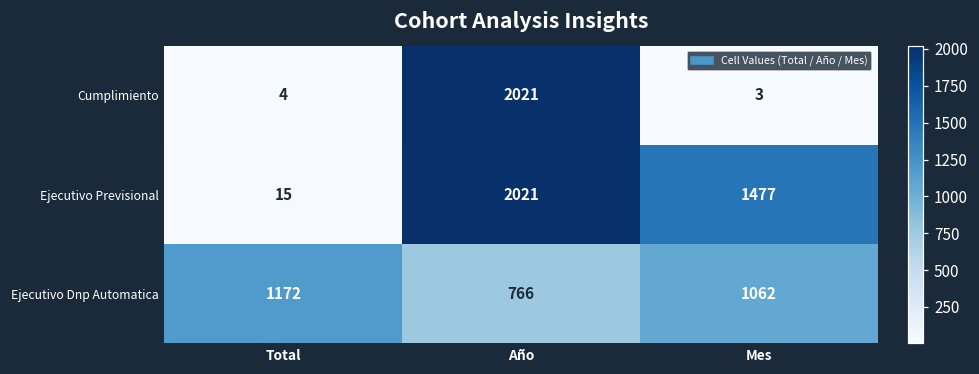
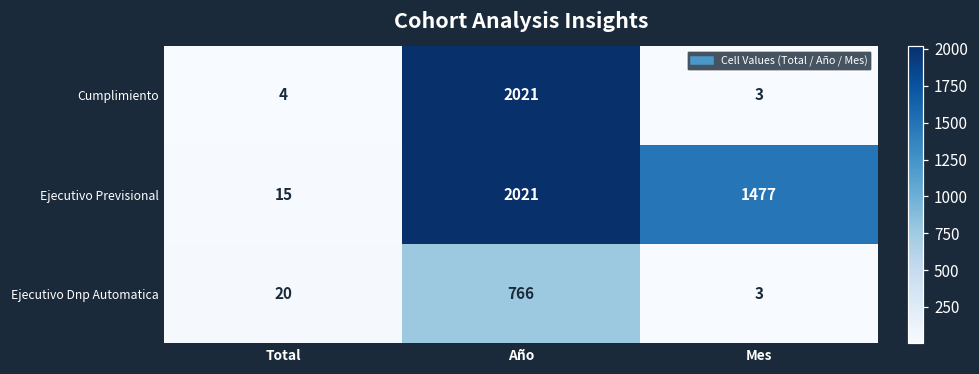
Ejecutivo Dnp Automatica, Total: 1172 -> 20
Ejecutivo Dnp Automatica, Mes: 1062 -> 3
